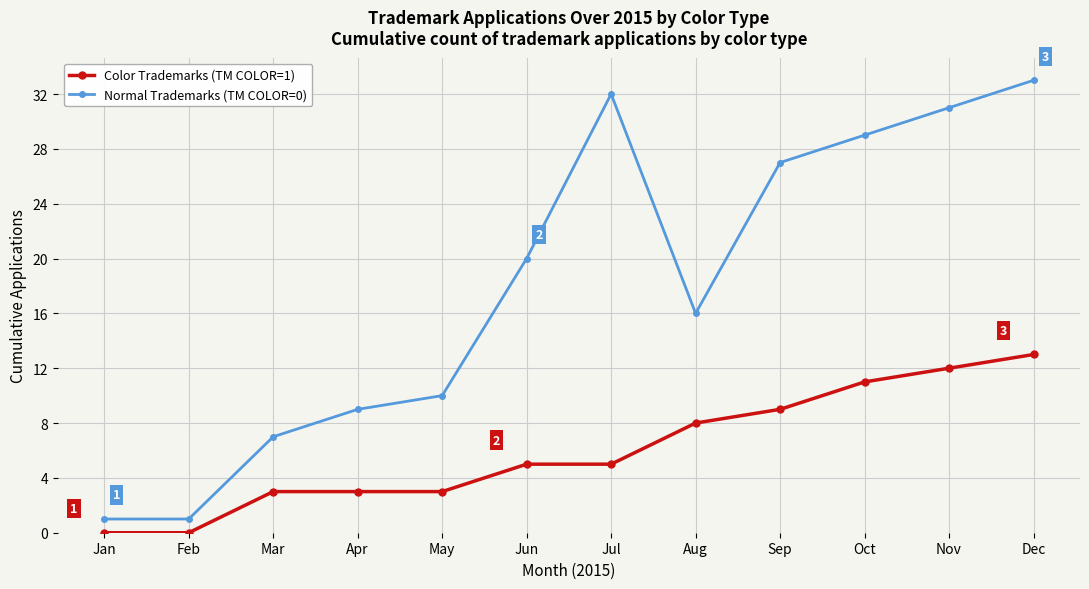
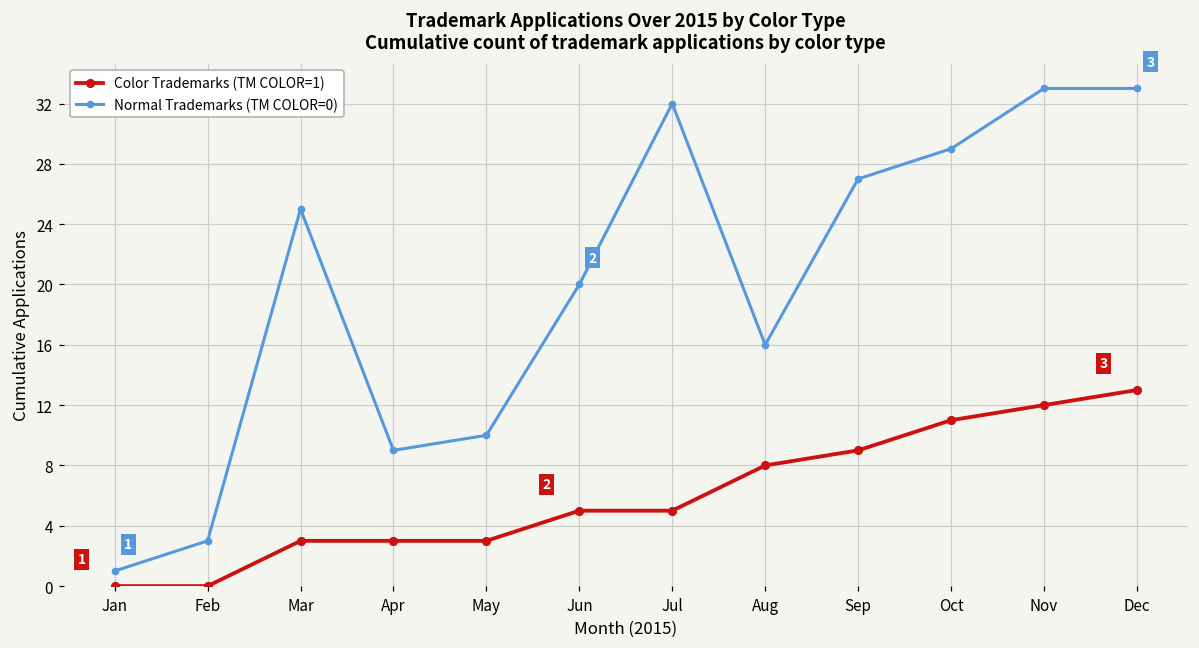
Normal Trademarks (TM COLOR=0), Feb: 1 -> 3
Normal Trademarks (TM COLOR=0), Mar: 7 -> 25
Normal Trademarks (TM COLOR=0), Nov: 31 -> 33
